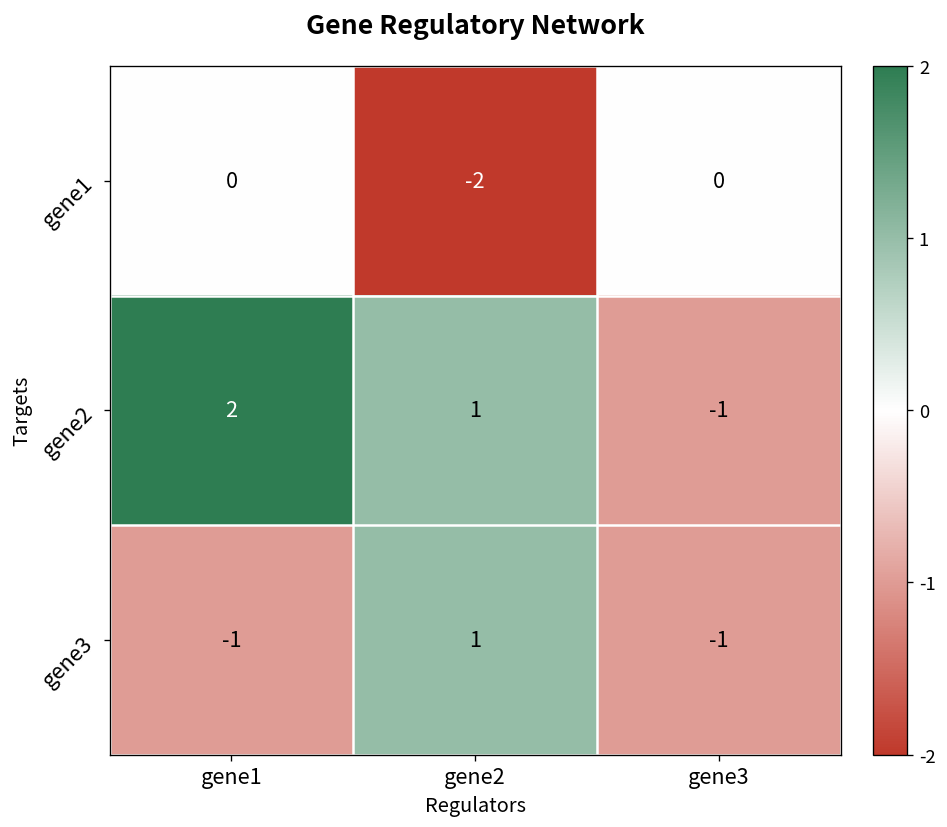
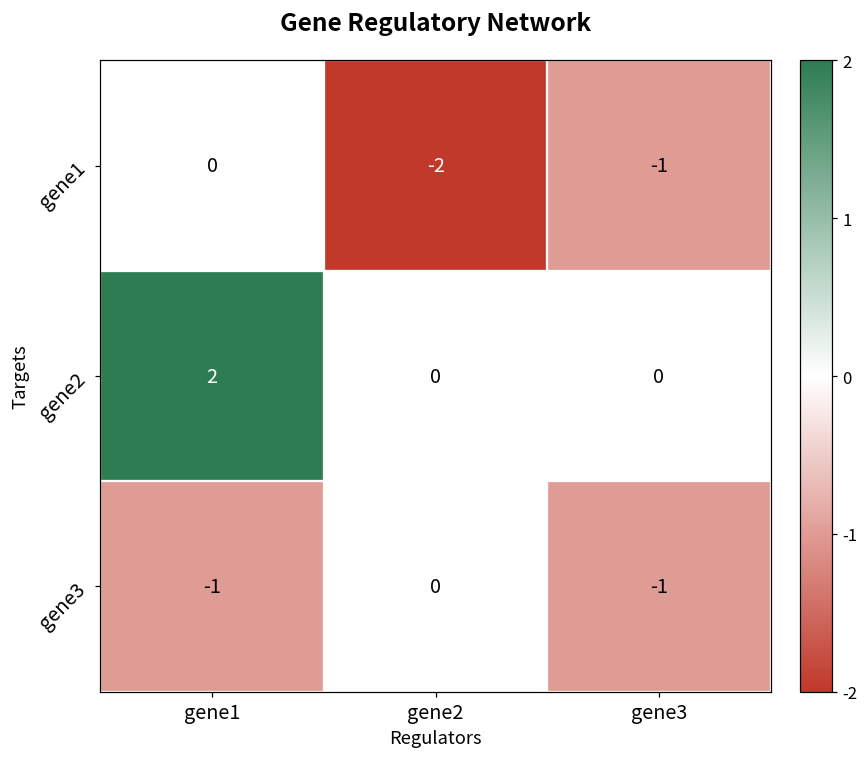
gene1, gene3: 0 -> -1
gene2, gene2: 1 -> 0
gene2, gene3: -1 -> 0
gene3, gene2: 1 -> 0
